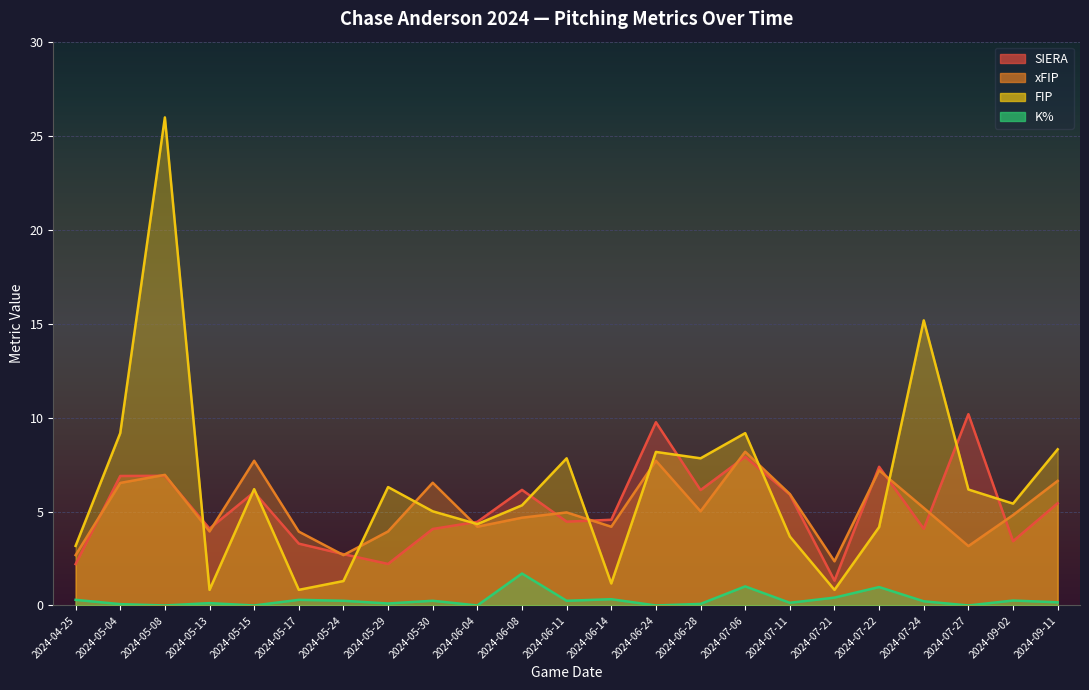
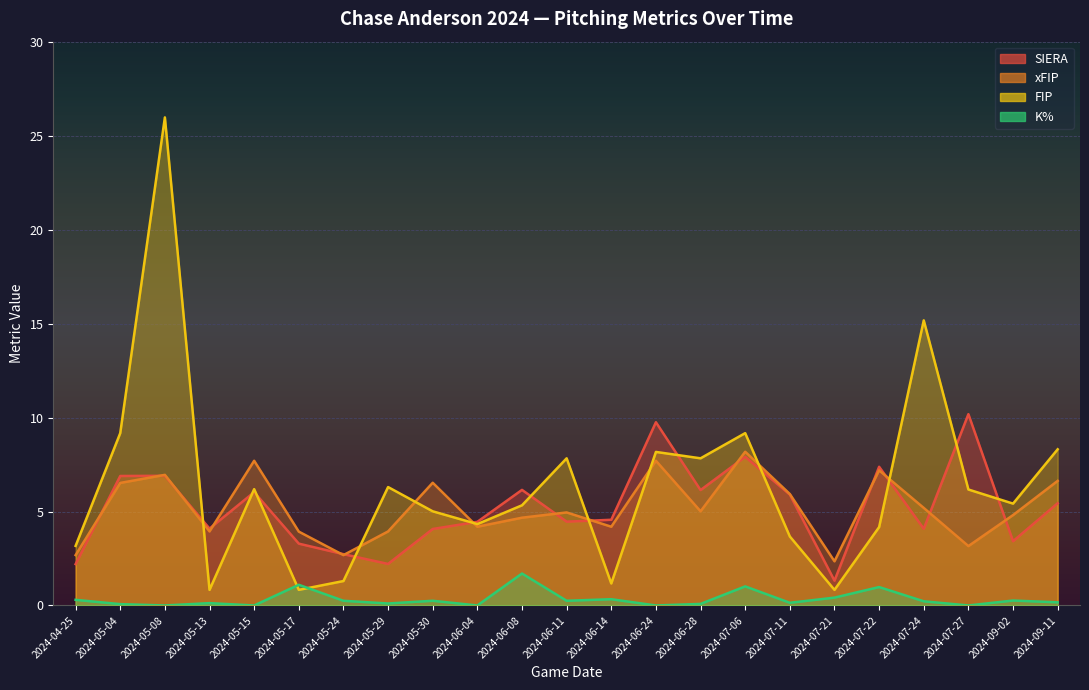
K%, 2024-05-17: 0.3 -> 1.1
